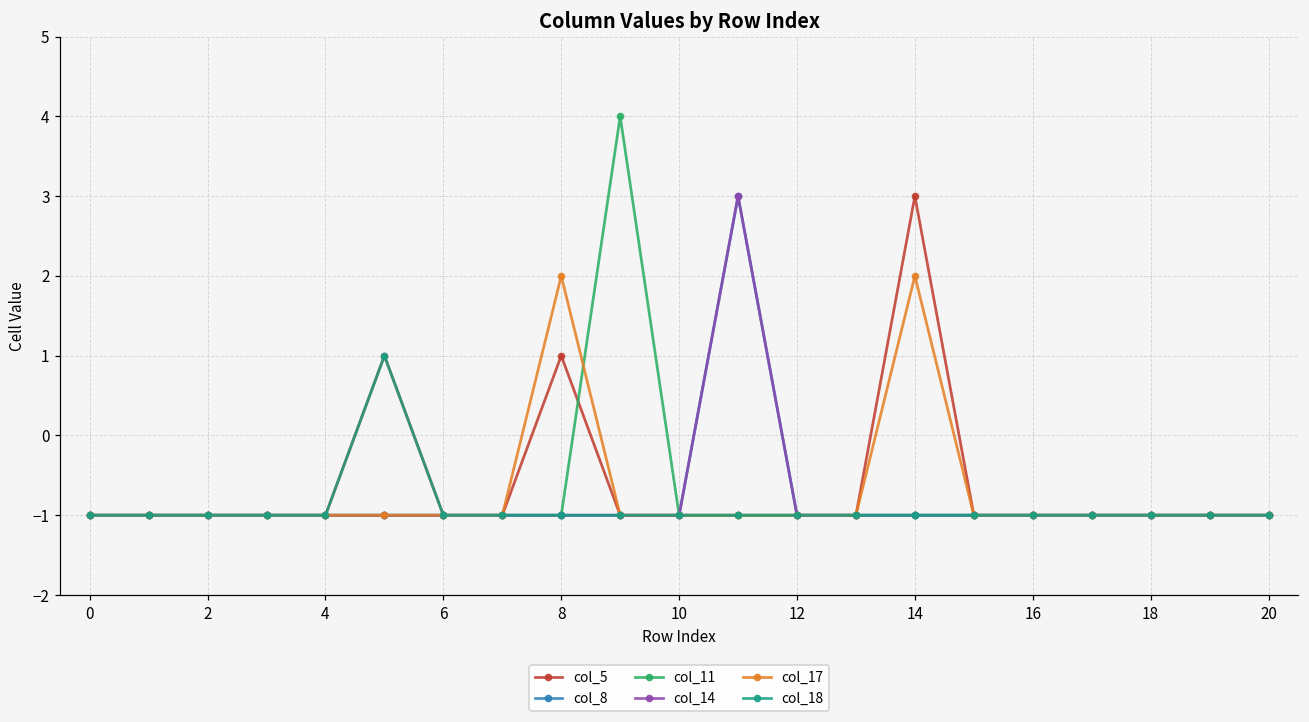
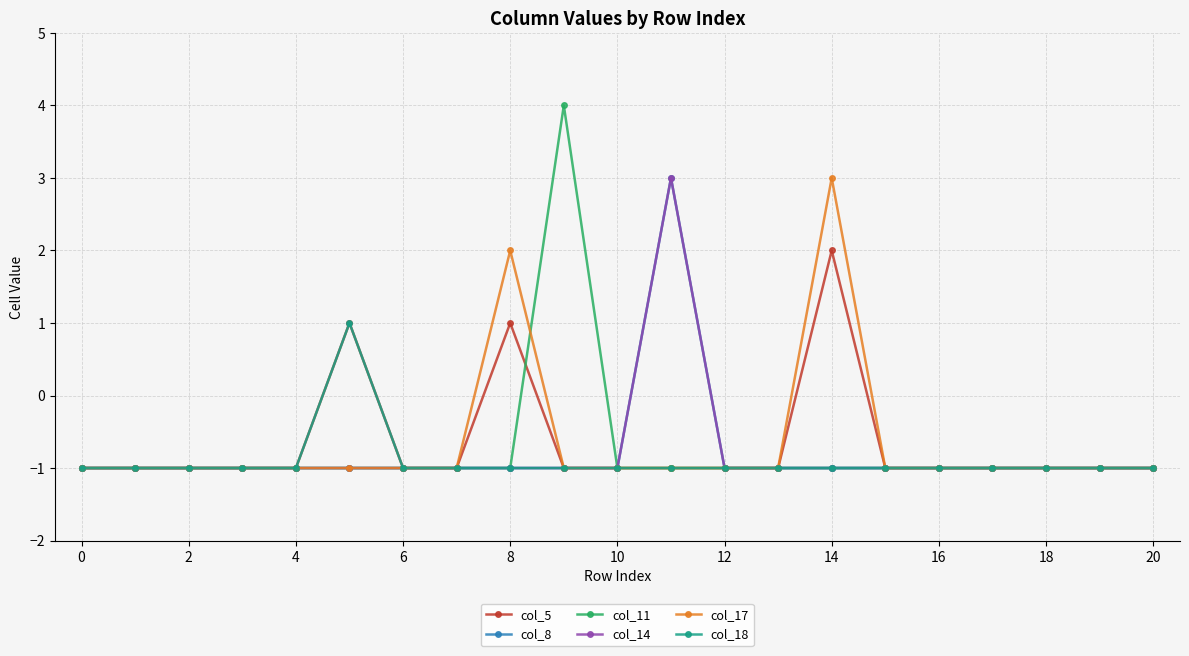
col_5, 14: 3 -> 2
col_17, 14: 2 -> 3
